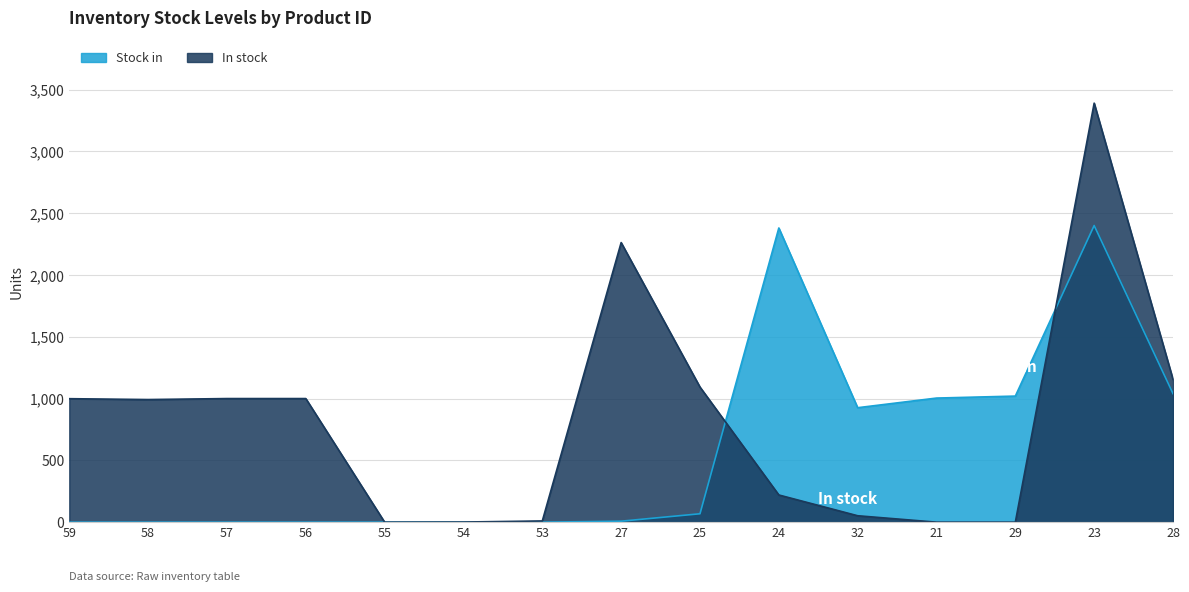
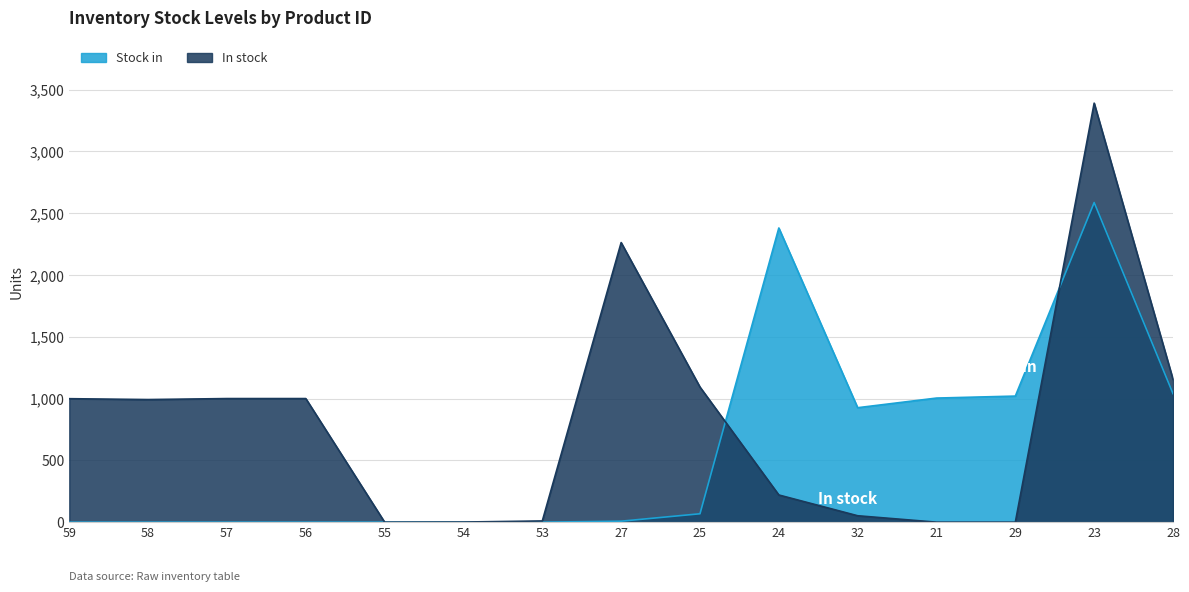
Stock in, 23: 2,400 -> 2,590
